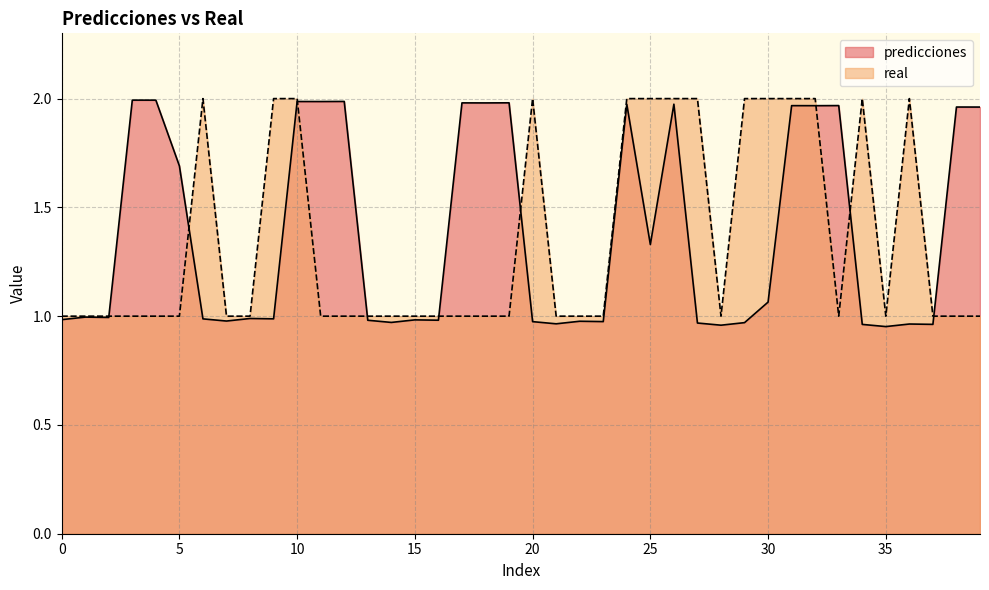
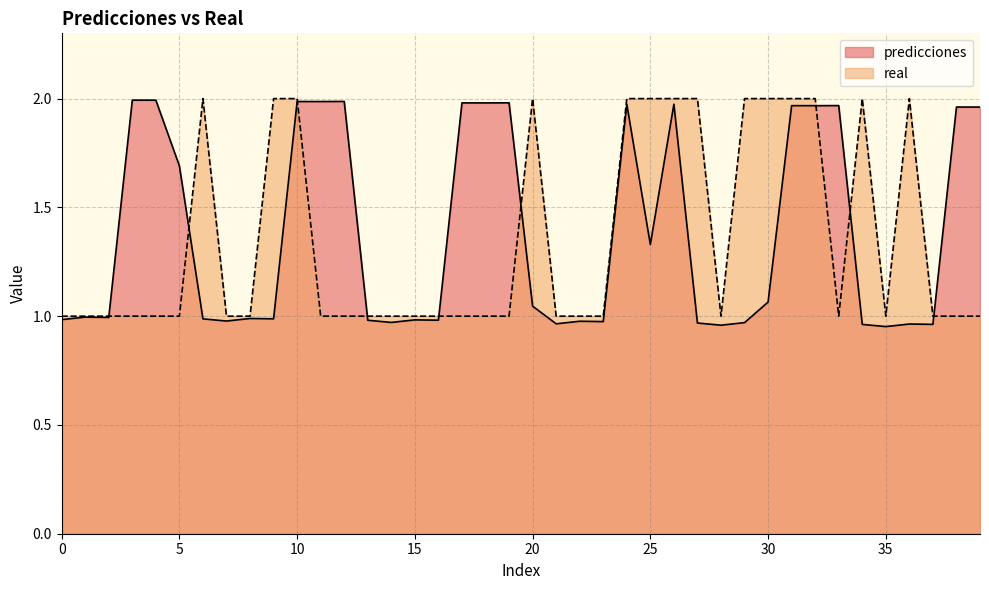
predicciones, 20: 0.97 -> 1.05
